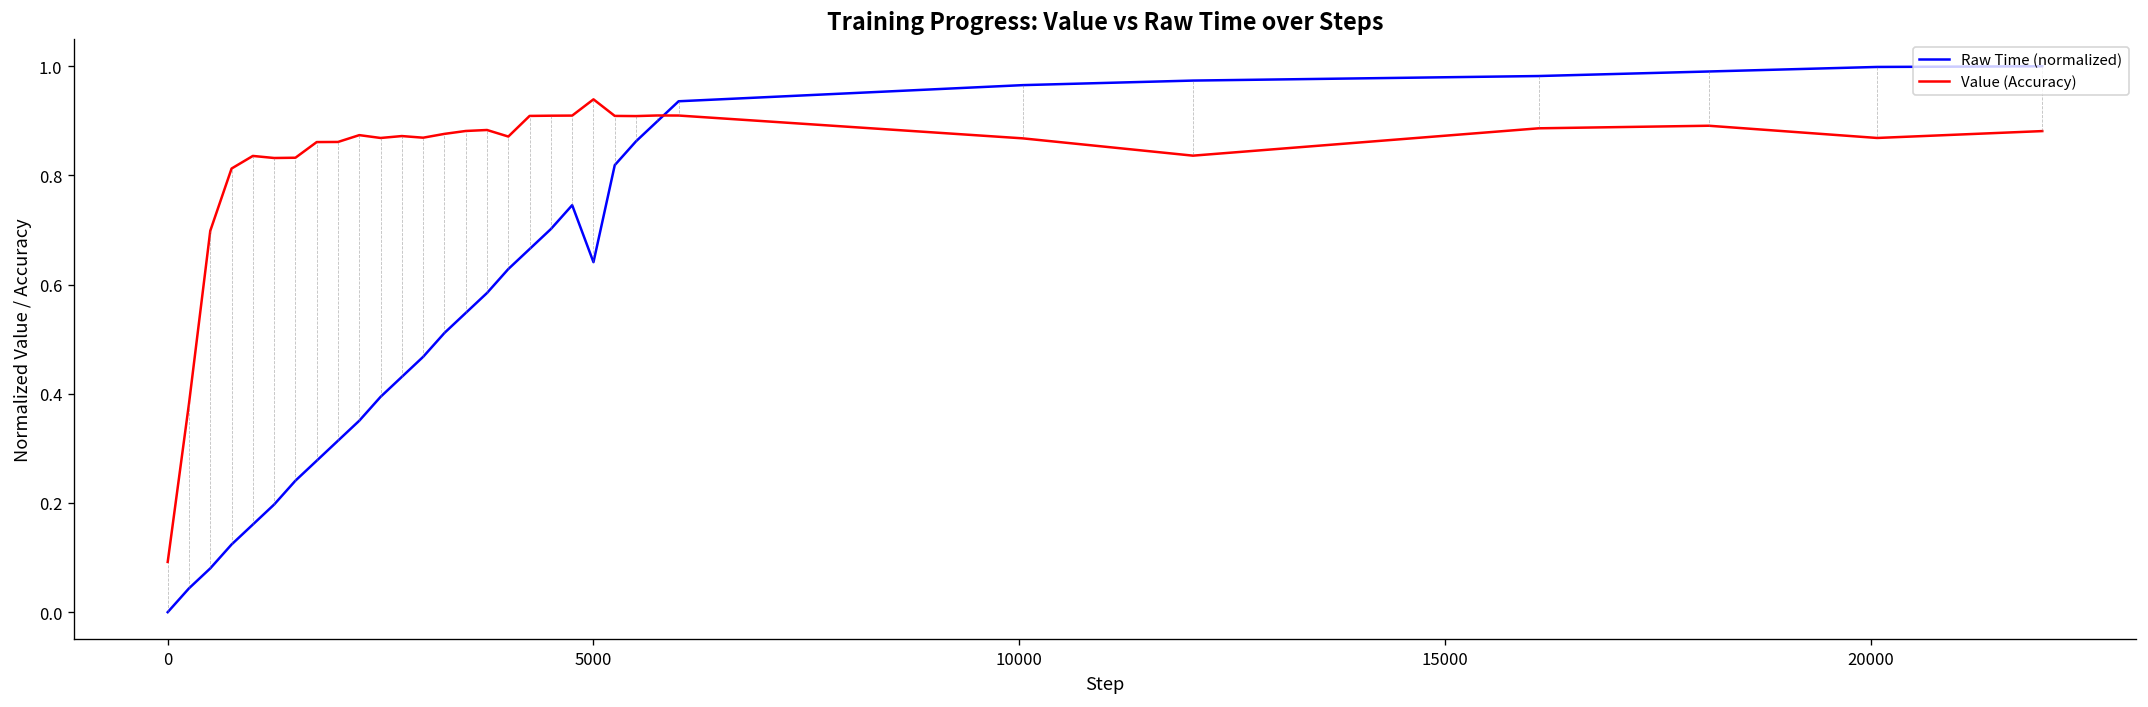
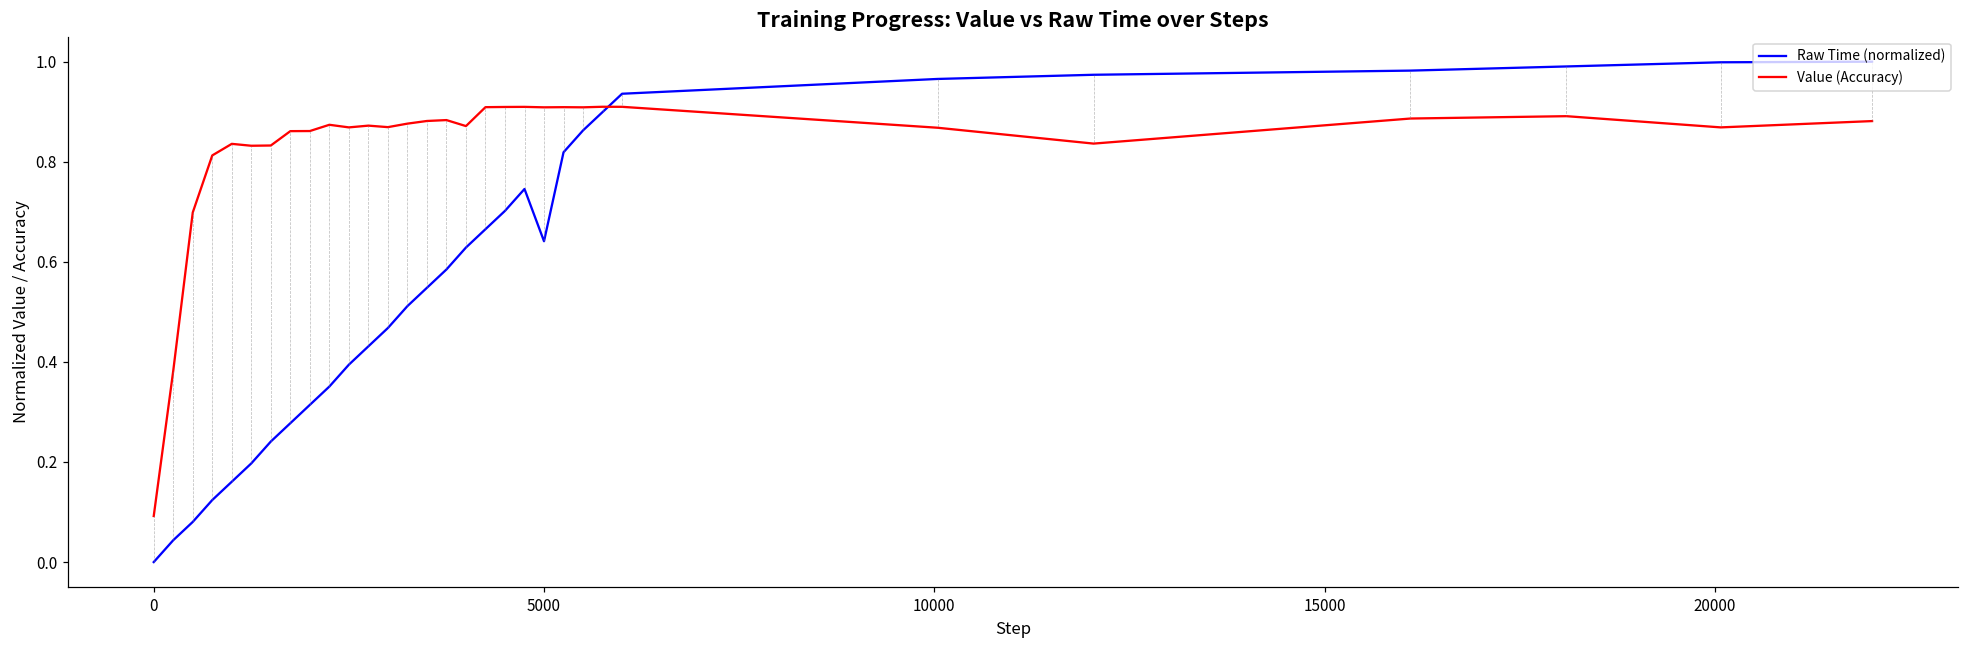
Value (Accuracy), 5000: 0.94 -> 0.91
